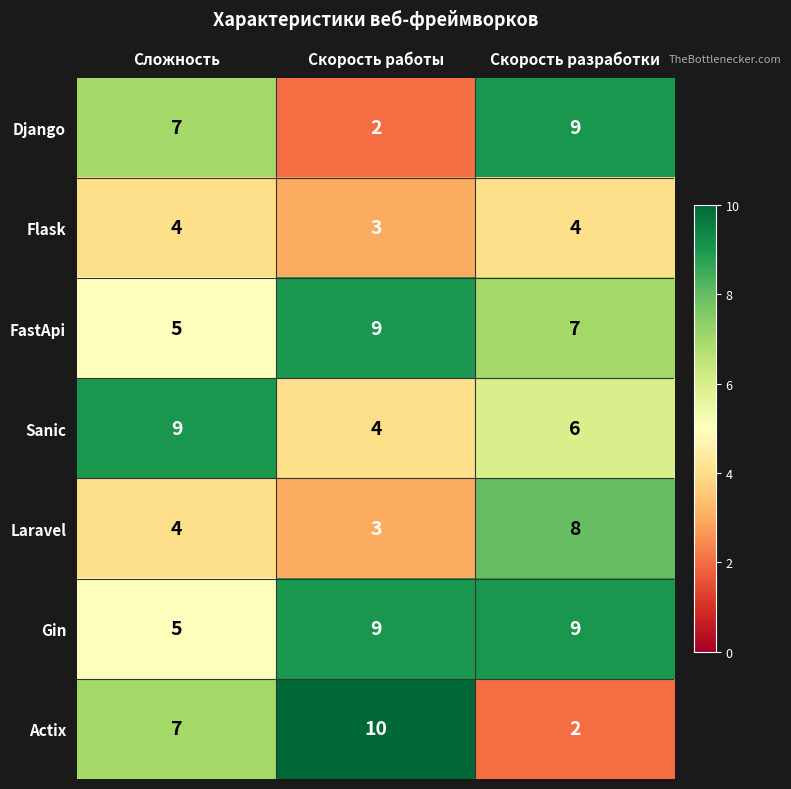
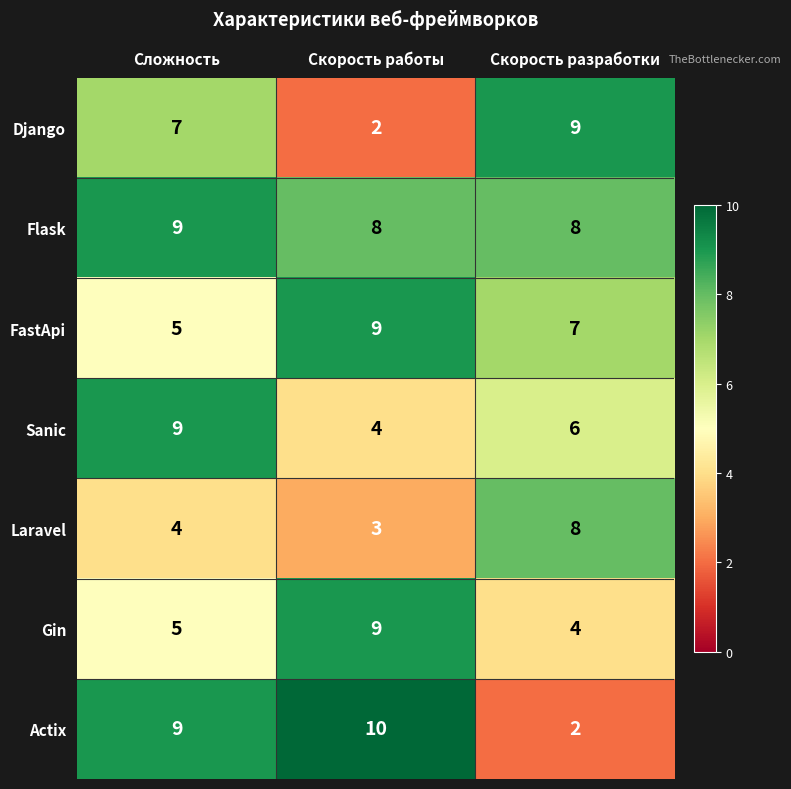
Flask, Сложность: 4 -> 9
Flask, Скорость работы: 3 -> 8
Flask, Скорость разработки: 4 -> 8
Gin, Скорость разработки: 9 -> 4
Actix, Сложность: 7 -> 9
